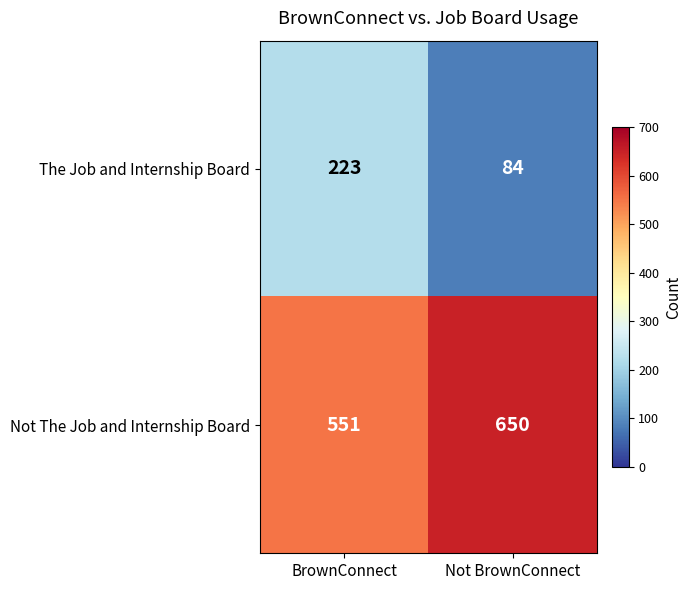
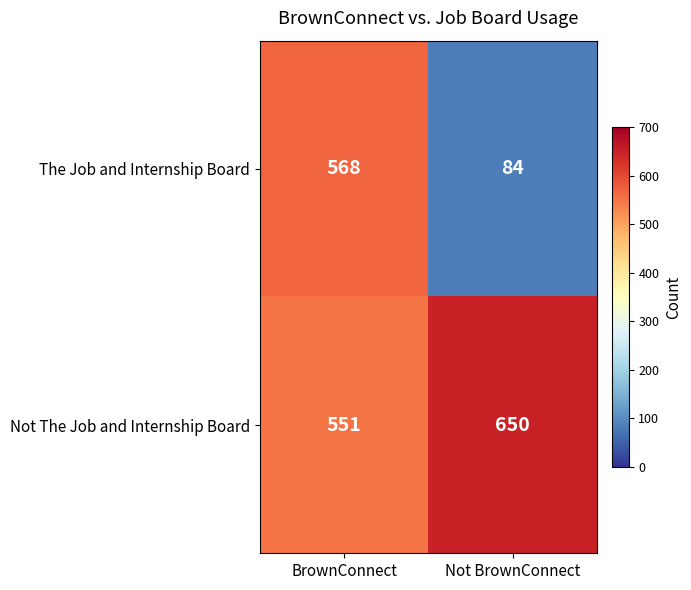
The Job and Internship Board, BrownConnect: 223 -> 568
